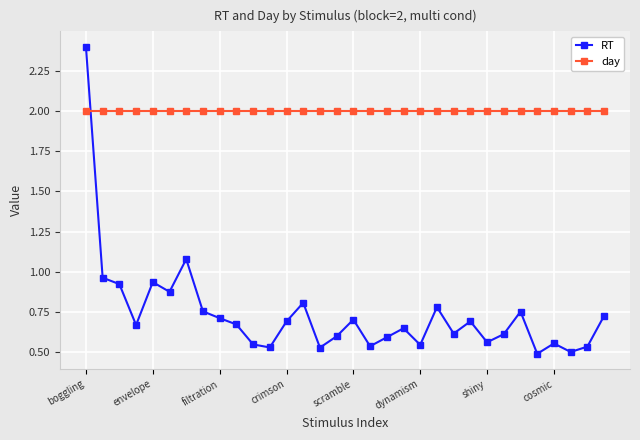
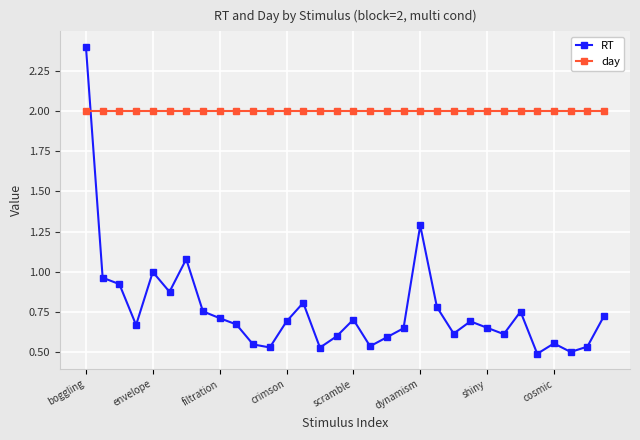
RT, envelope: 0.94 -> 1.00
RT, dynamism: 0.54 -> 1.29
RT, shiny: 0.56 -> 0.65
